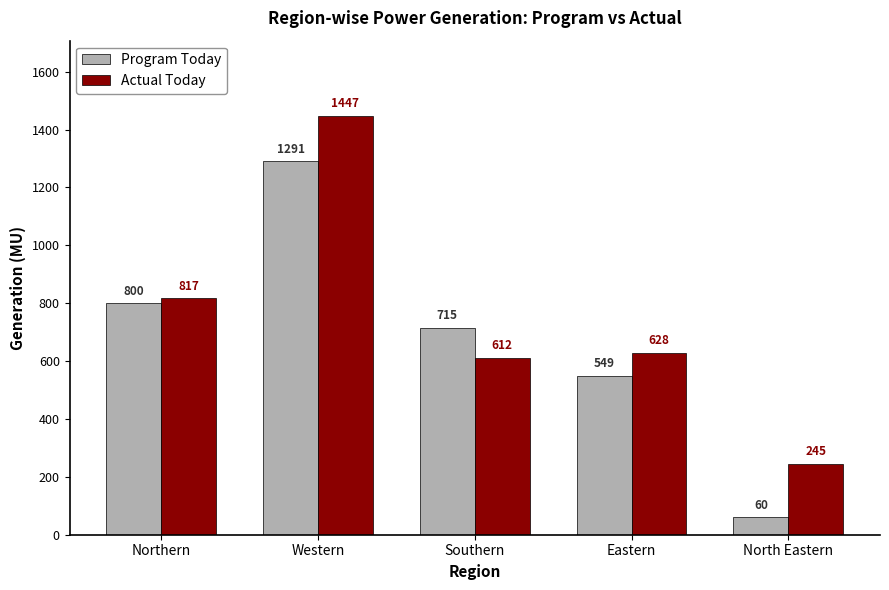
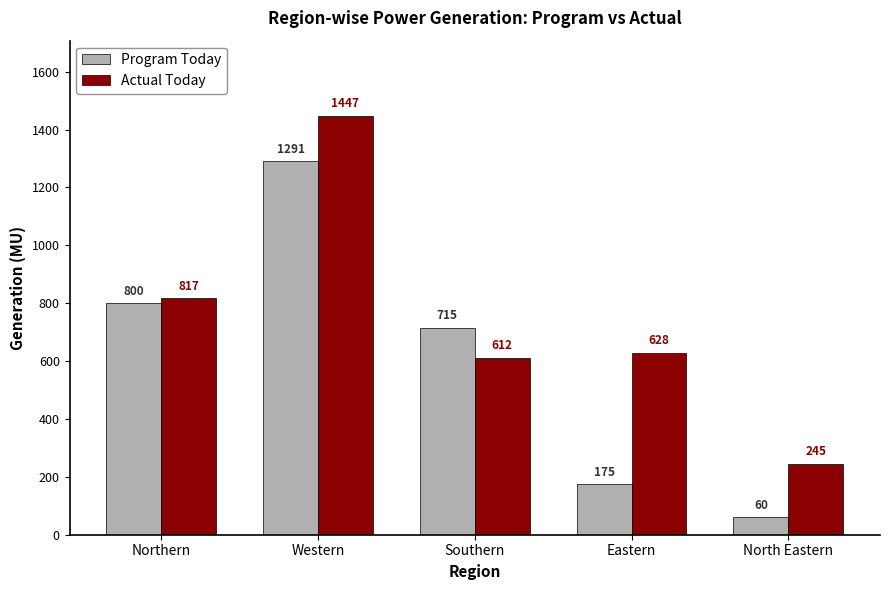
Program Today, Eastern: 549 -> 175
